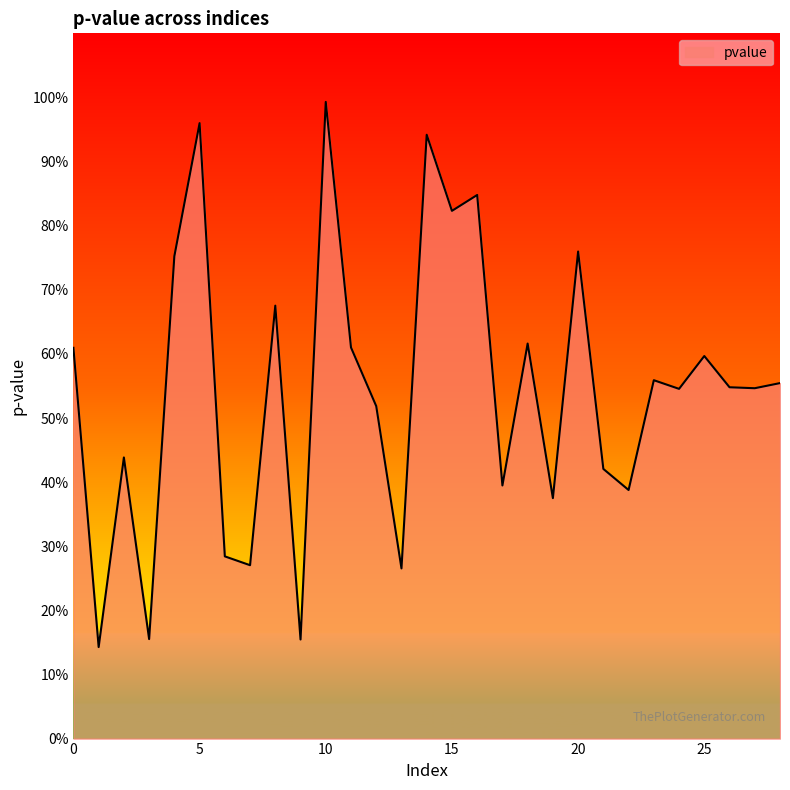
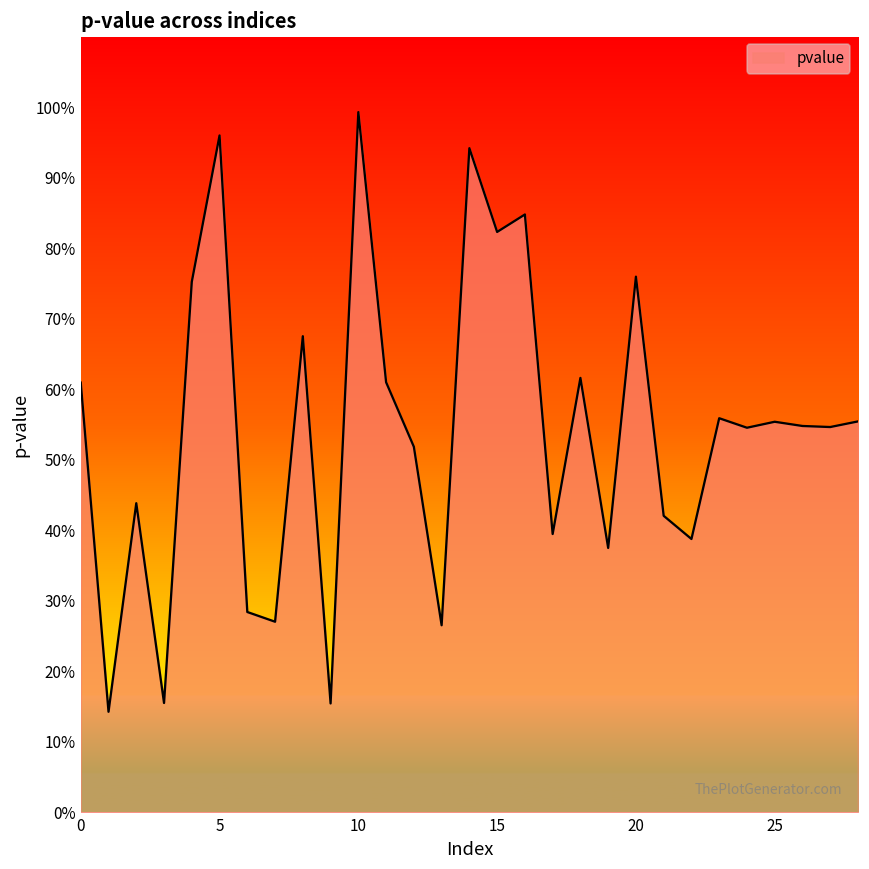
25: 60% -> 55%
